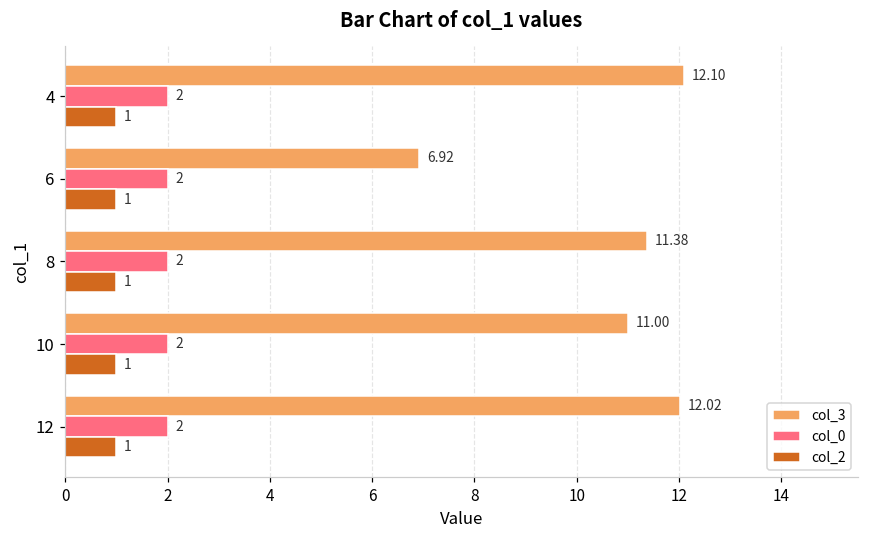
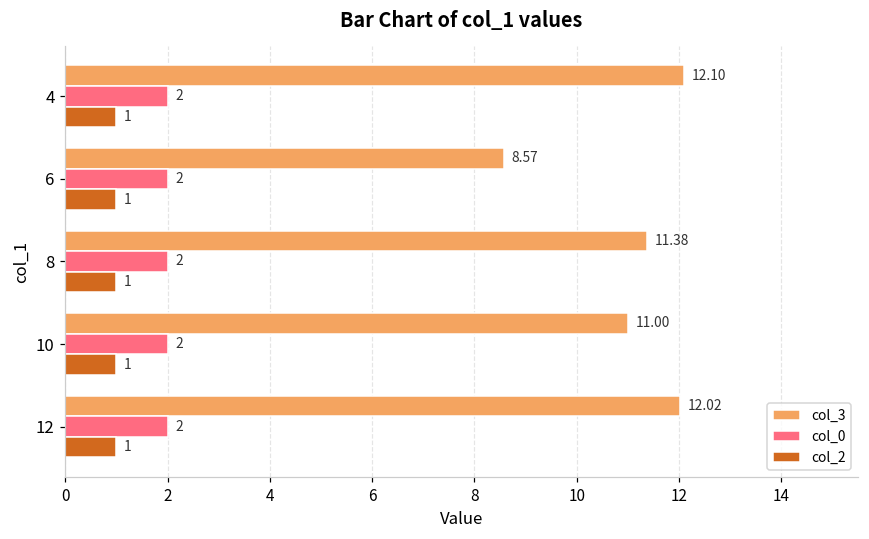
col_3, 6: 6.92 -> 8.57
